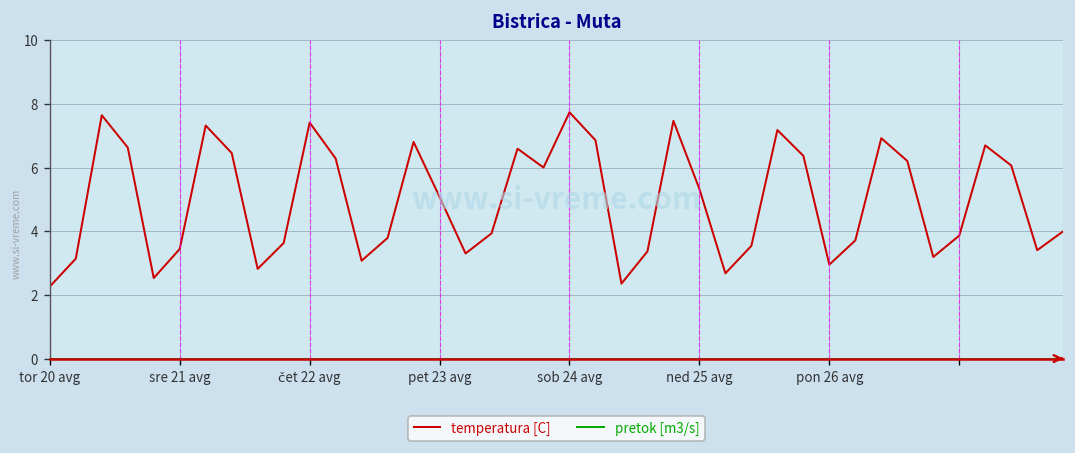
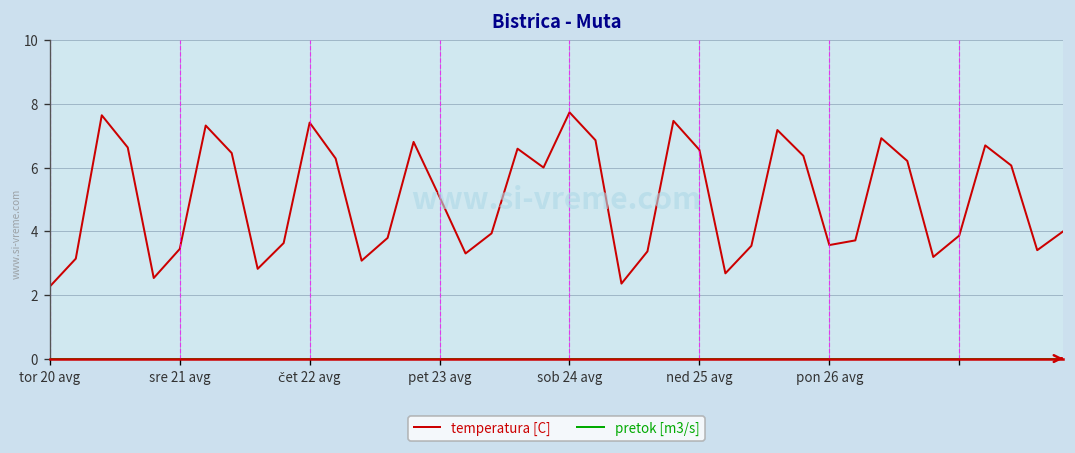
temperatura [C], ned 25 avg: 5.3 -> 6.6
temperatura [C], pon 26 avg: 3.0 -> 3.6
